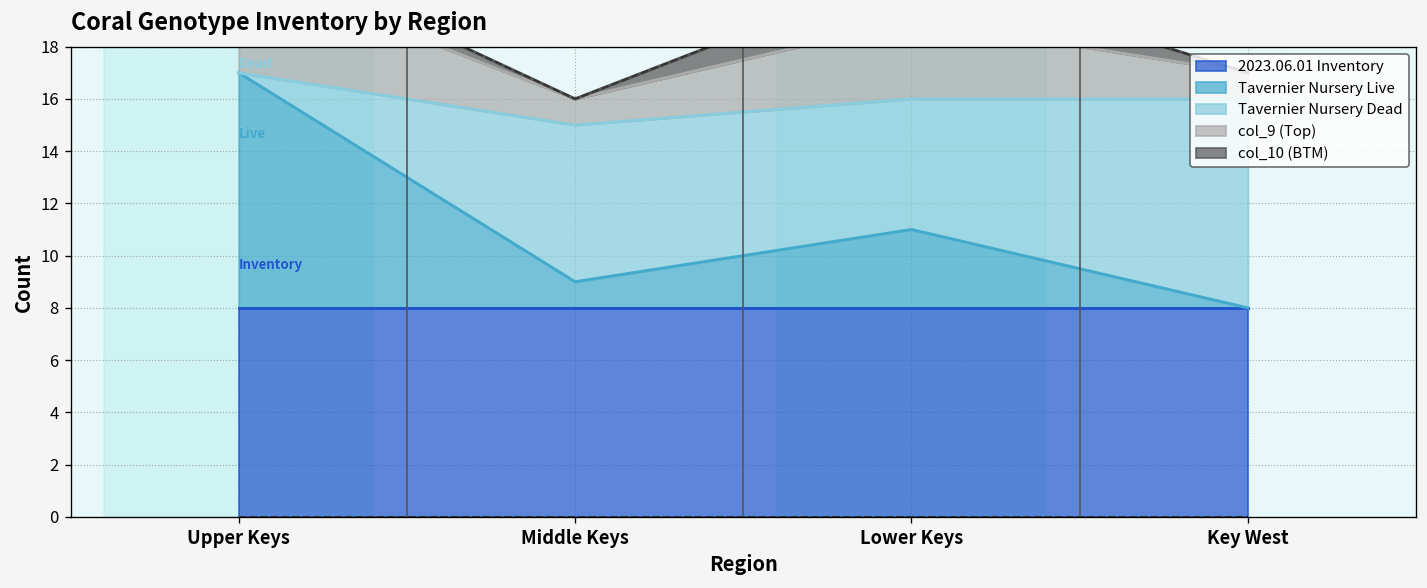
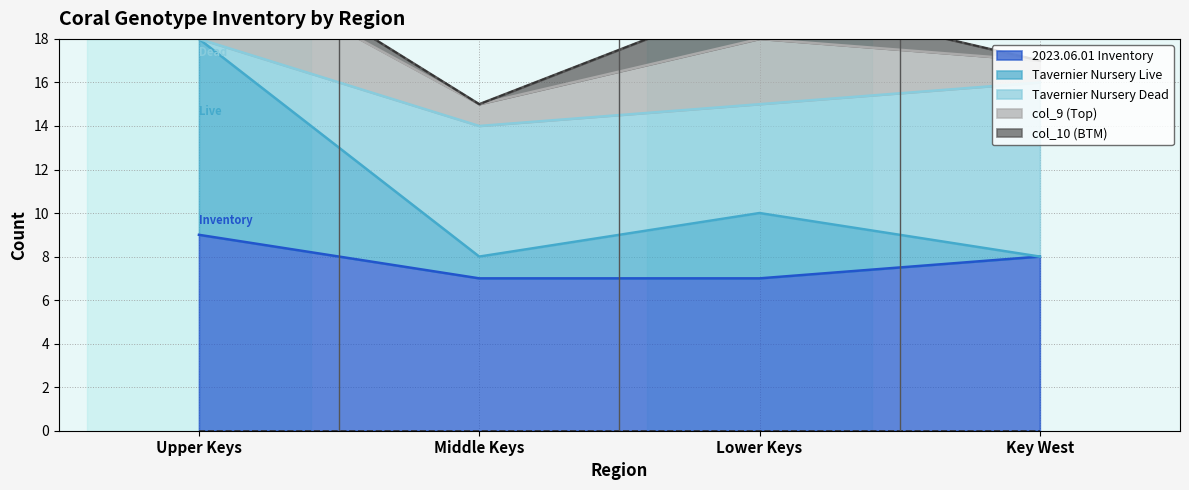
2023.06.01 Inventory, Upper Keys: 8 -> 9
2023.06.01 Inventory, Middle Keys: 8 -> 7
2023.06.01 Inventory, Lower Keys: 8 -> 7
